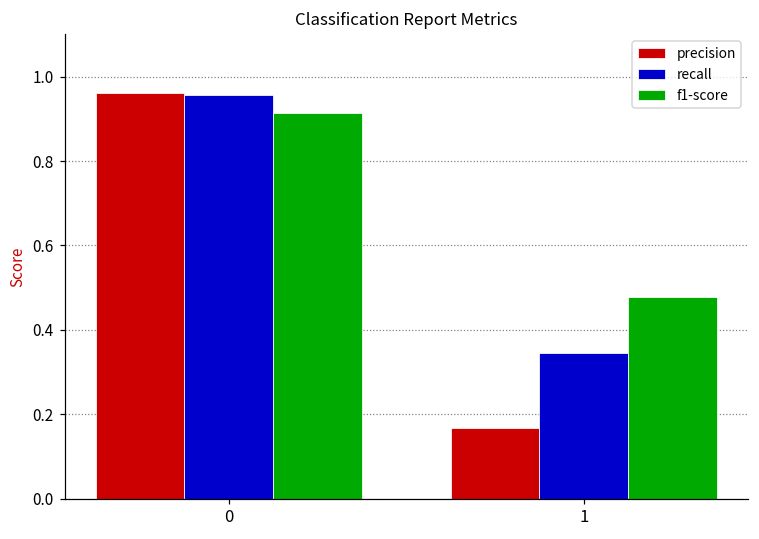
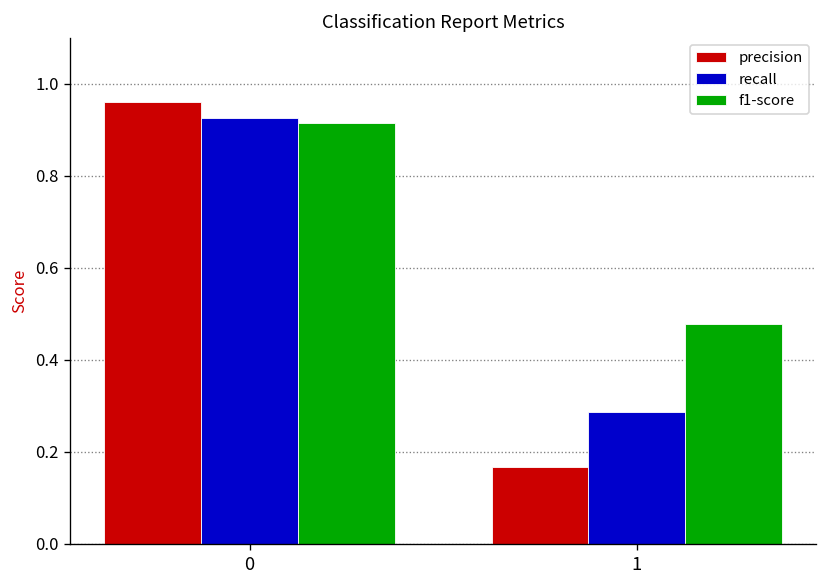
recall, 0: 0.96 -> 0.93
recall, 1: 0.34 -> 0.29
